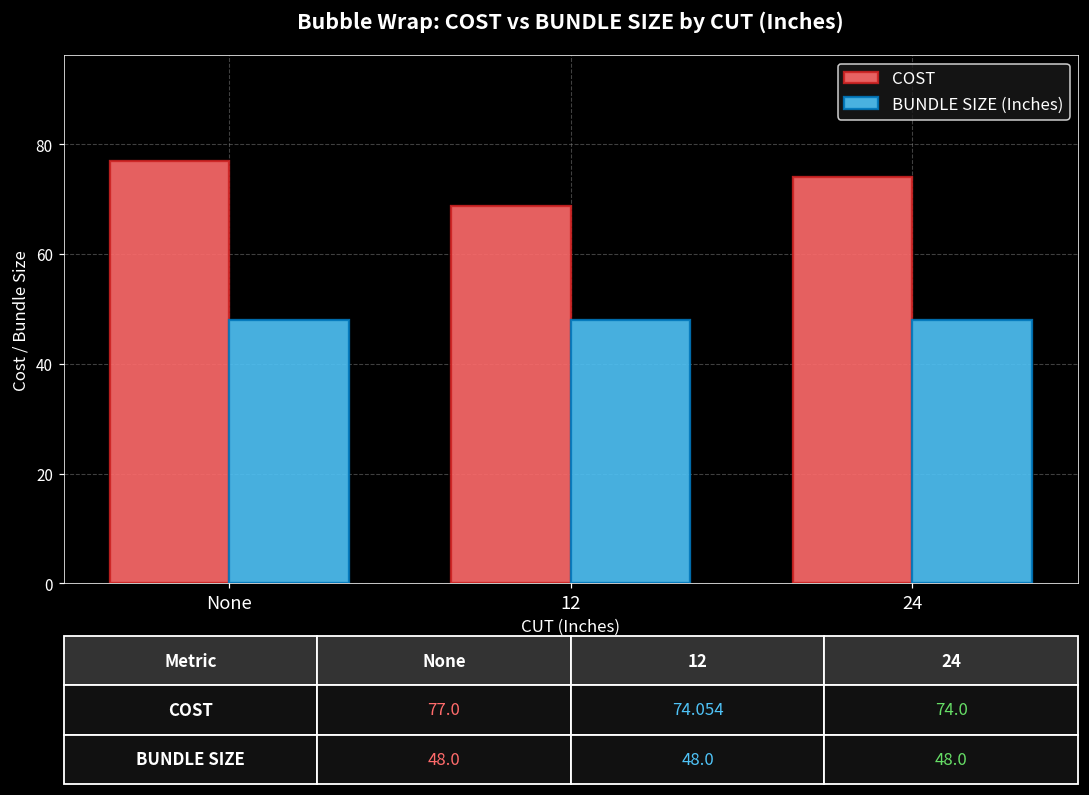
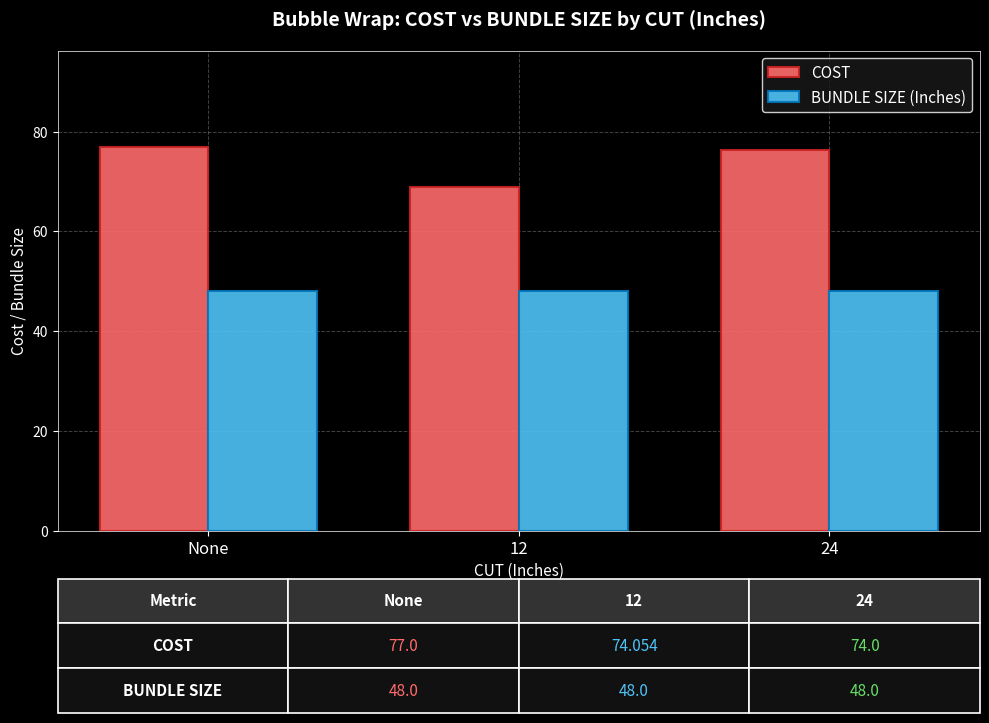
COST, 24: 74 -> 76
